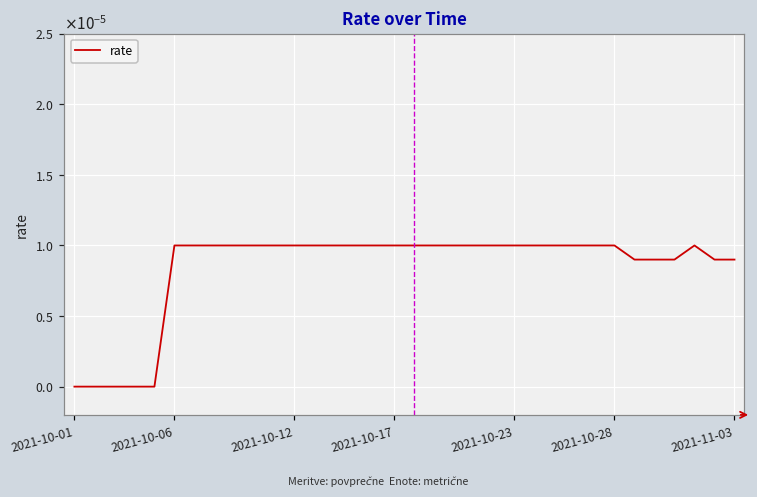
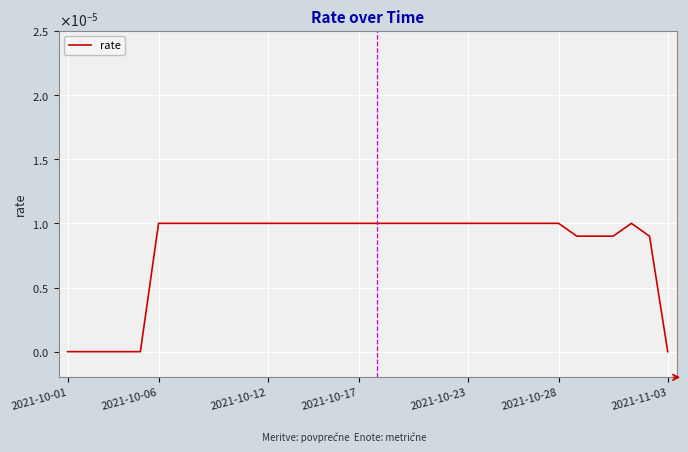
2021-11-03: 0.00001 -> 0.00000
